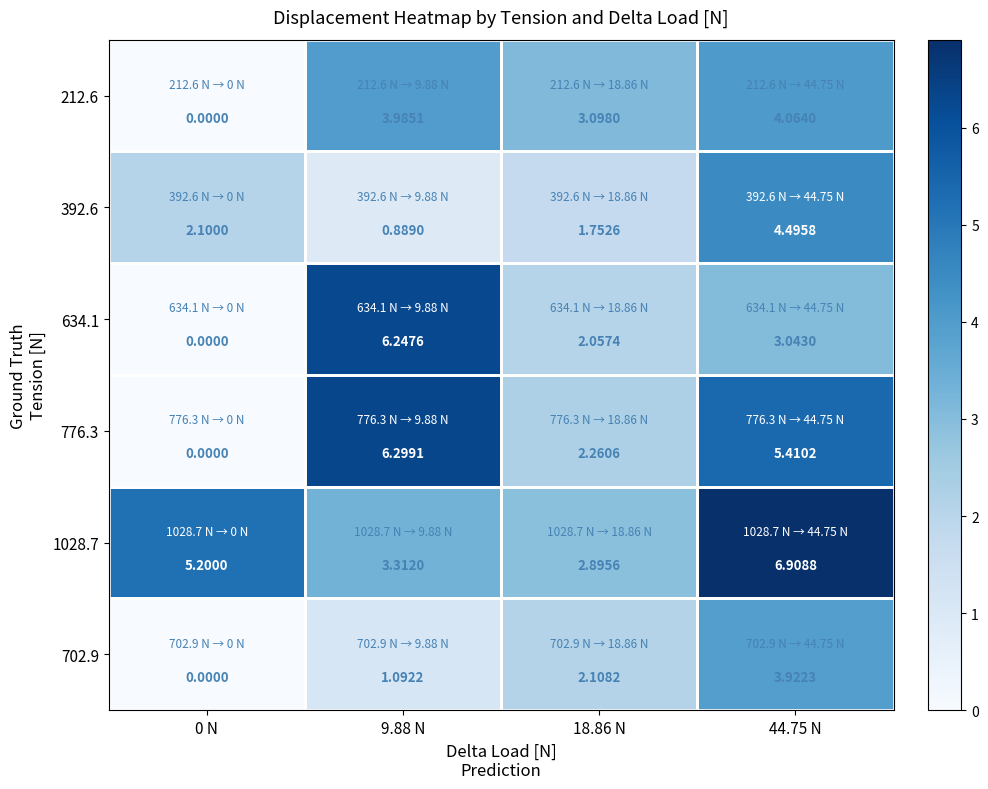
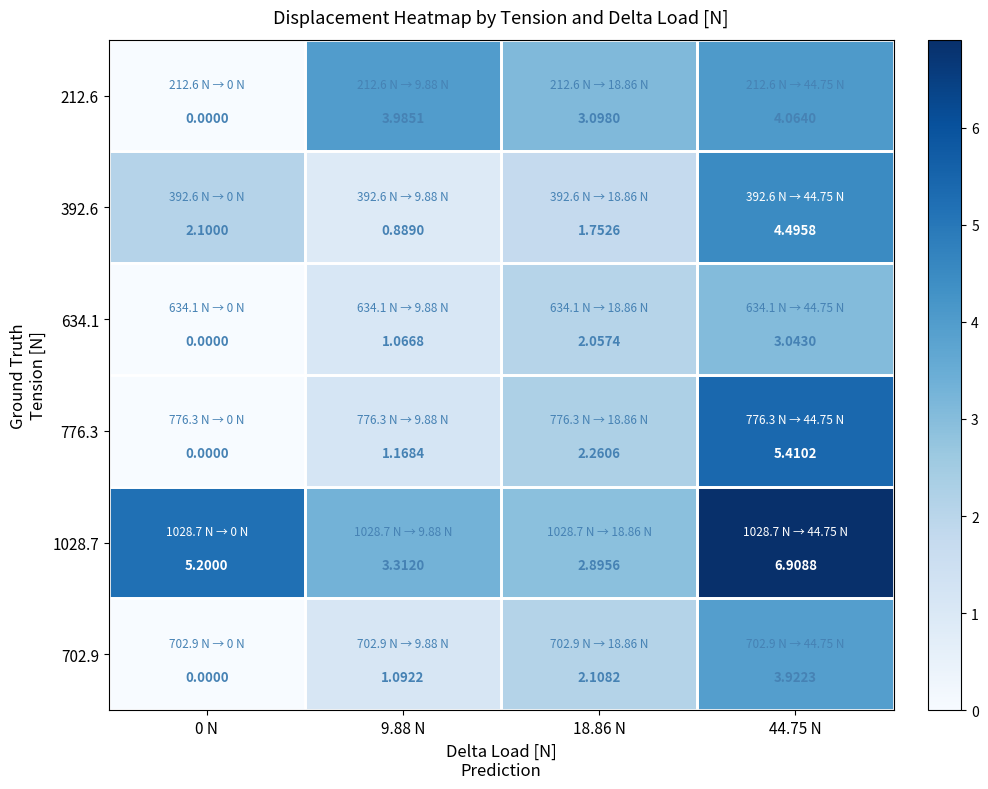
634.1, 9.88 N: 6.2476 -> 1.0668
776.3, 9.88 N: 6.2991 -> 1.1684
